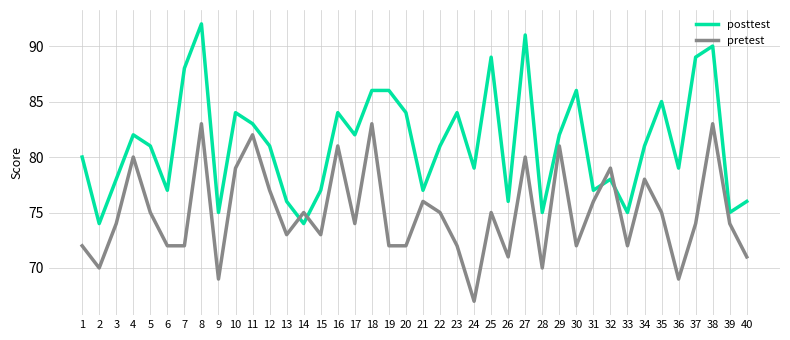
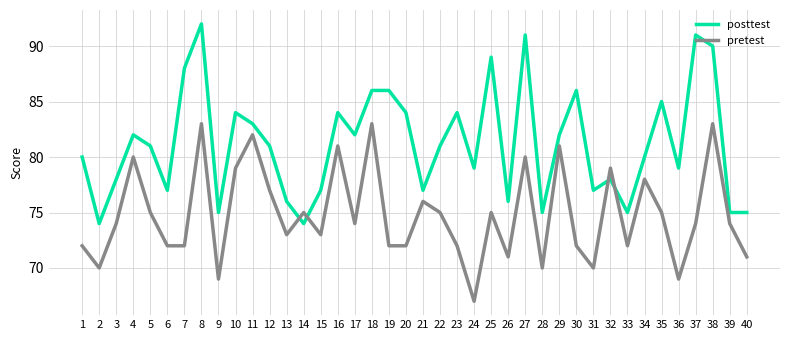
pretest, 31: 76 -> 70
posttest, 34: 81 -> 80
posttest, 37: 89 -> 91
posttest, 40: 76 -> 75
